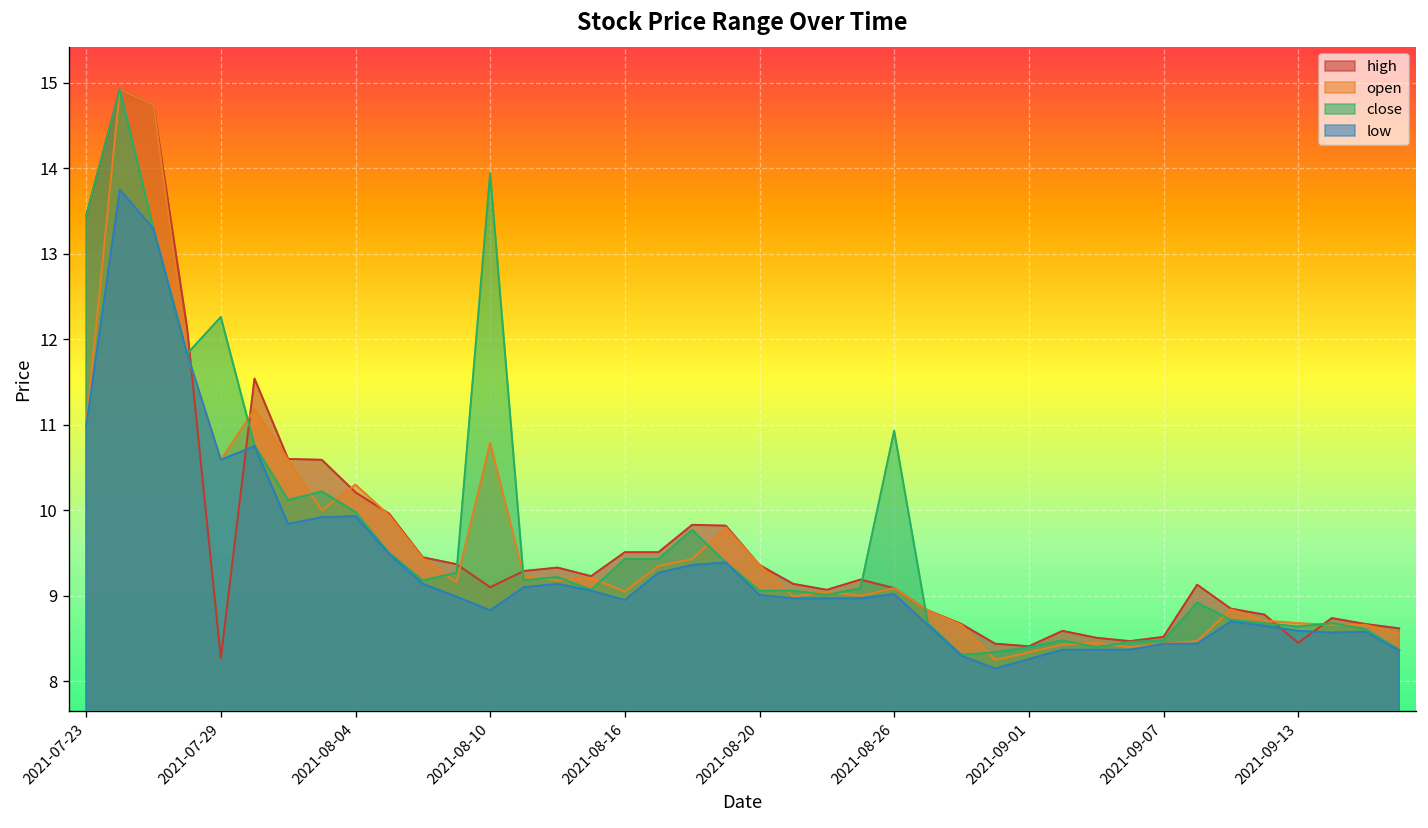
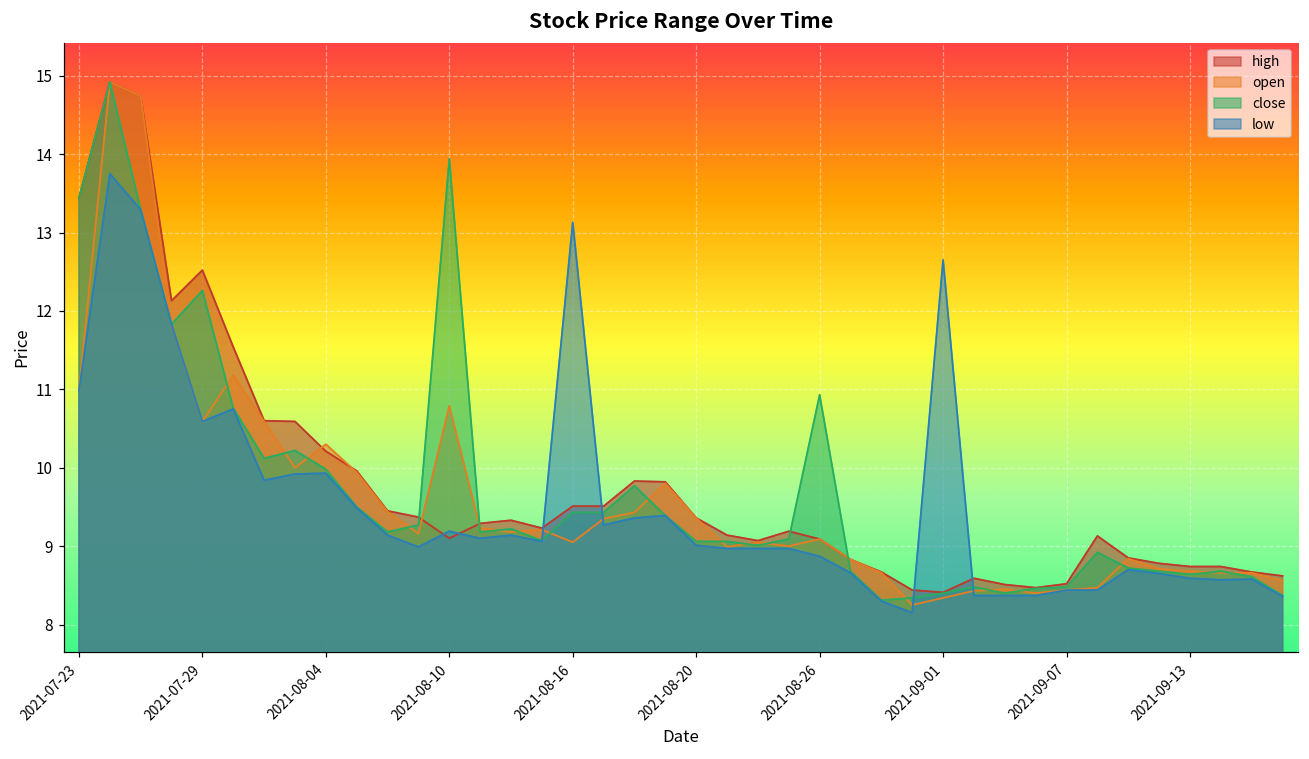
high, 2021-07-29: 8.3 -> 12.5
low, 2021-08-10: 8.8 -> 9.2
low, 2021-08-16: 9.0 -> 13.1
low, 2021-08-26: 9.0 -> 8.9
low, 2021-09-01: 8.3 -> 12.7
high, 2021-09-13: 8.5 -> 8.7
